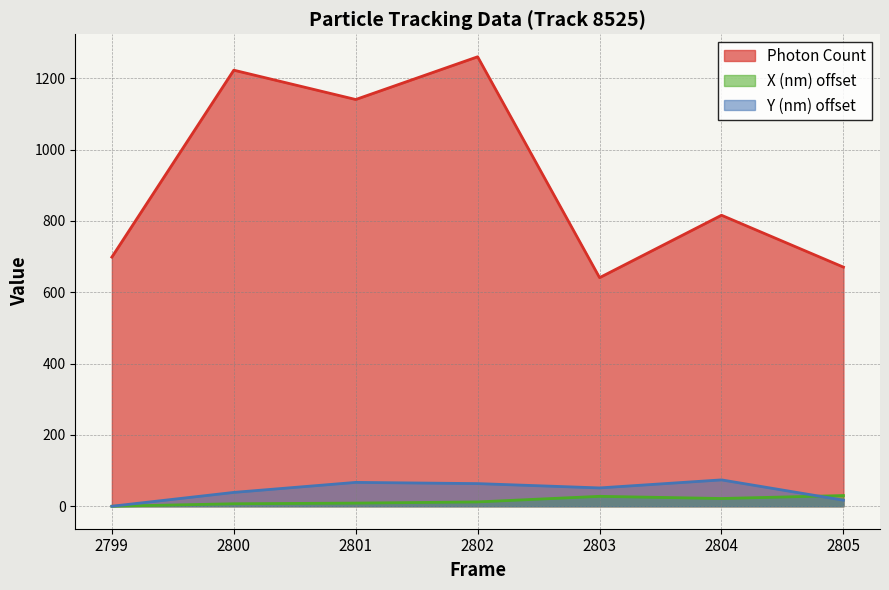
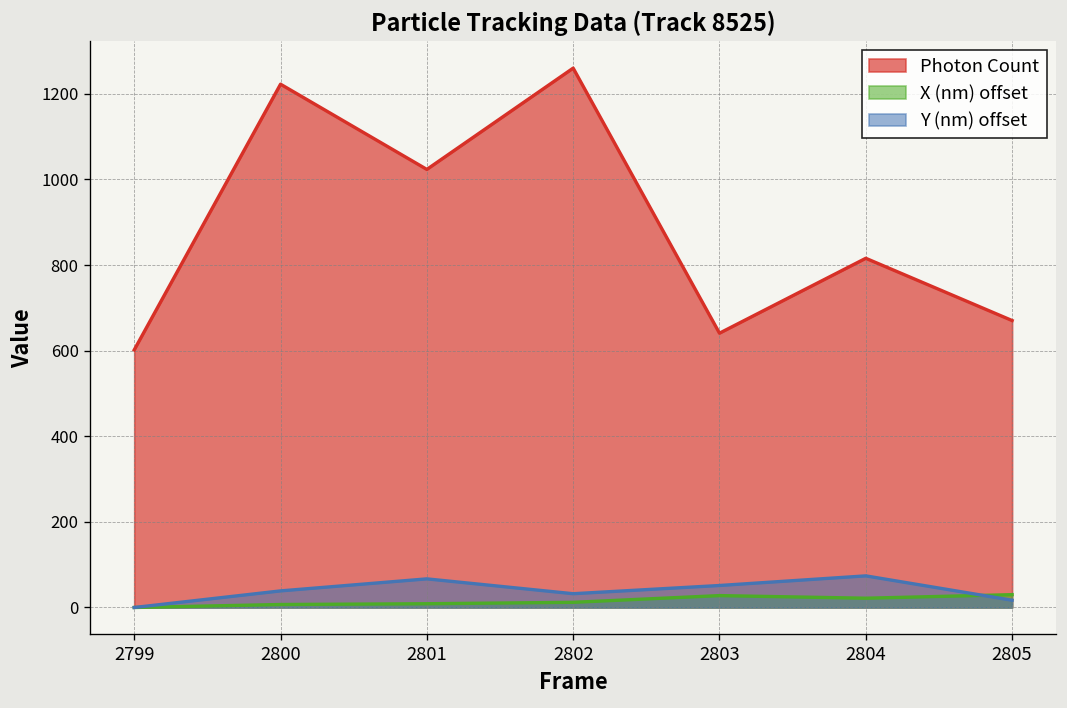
Photon Count, 2799: 700 -> 600
Photon Count, 2801: 1140 -> 1020
Y (nm) offset, 2802: 60 -> 30
